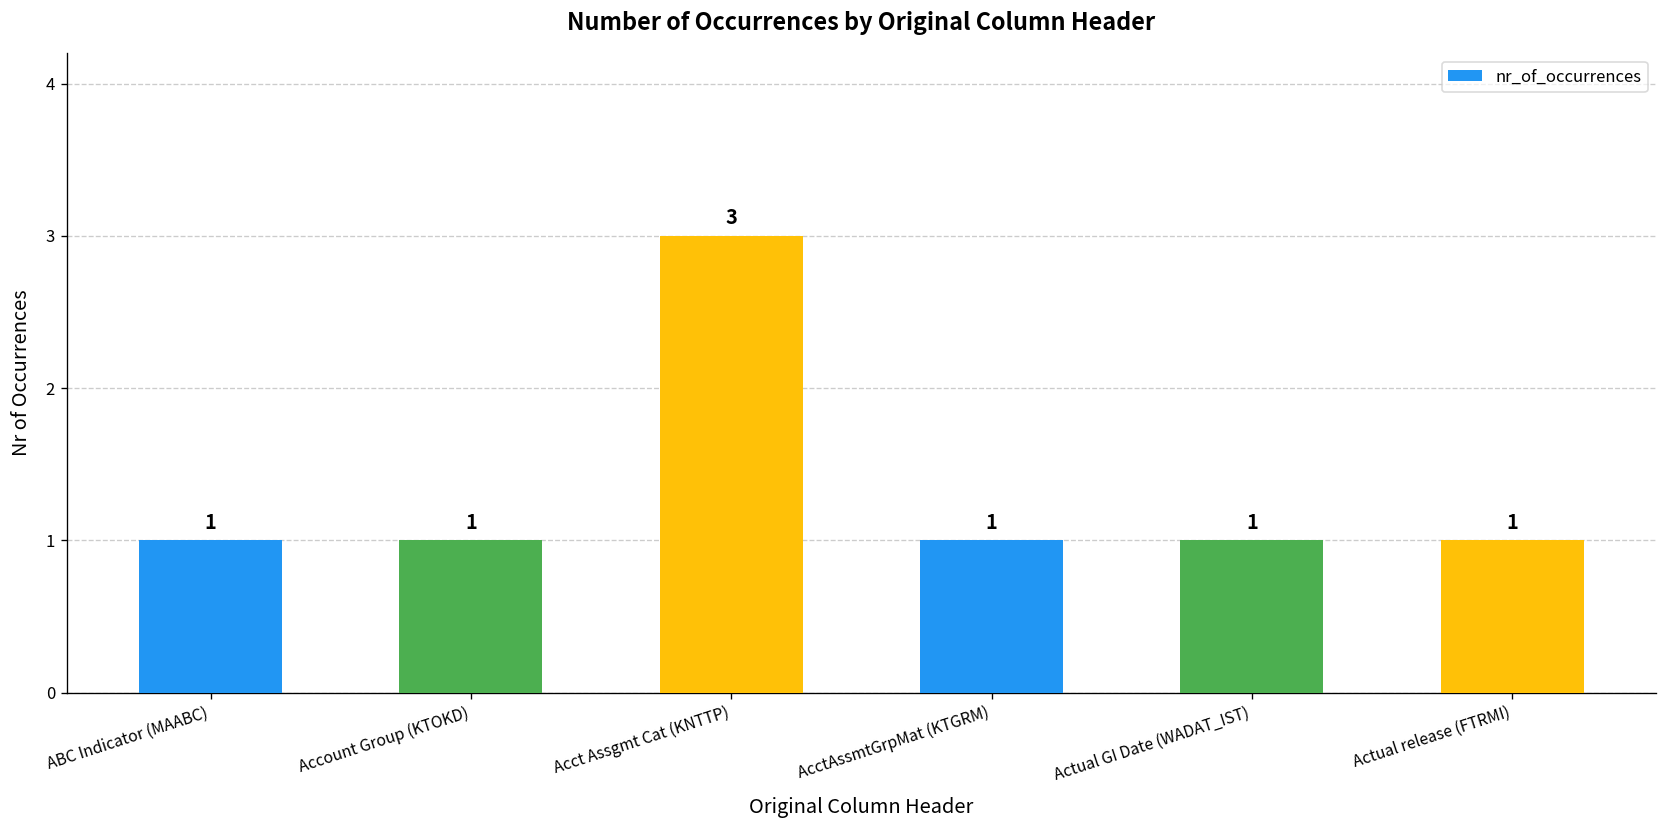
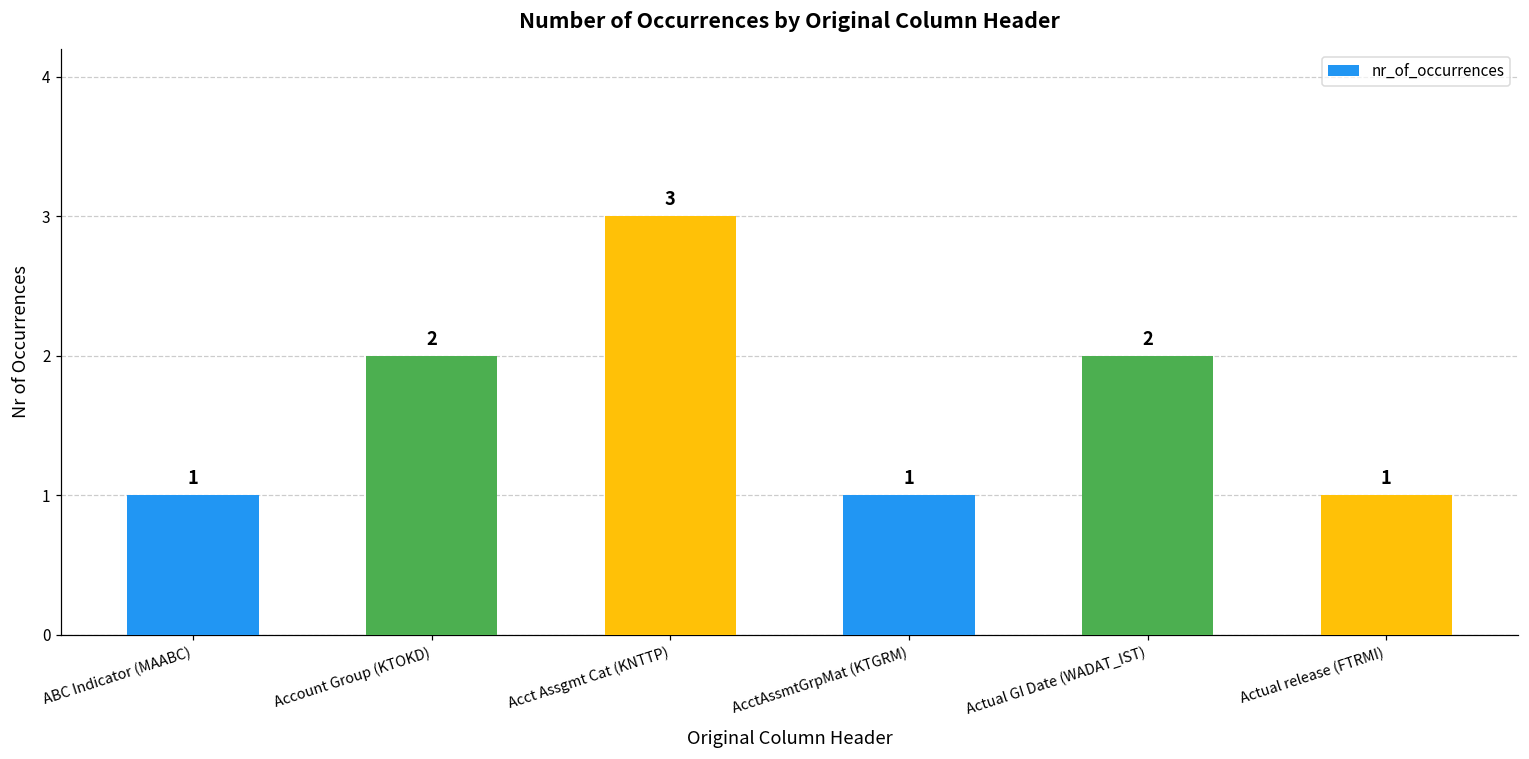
Account Group (KTOKD): 1 -> 2
Actual GI Date (WADAT_IST): 1 -> 2
